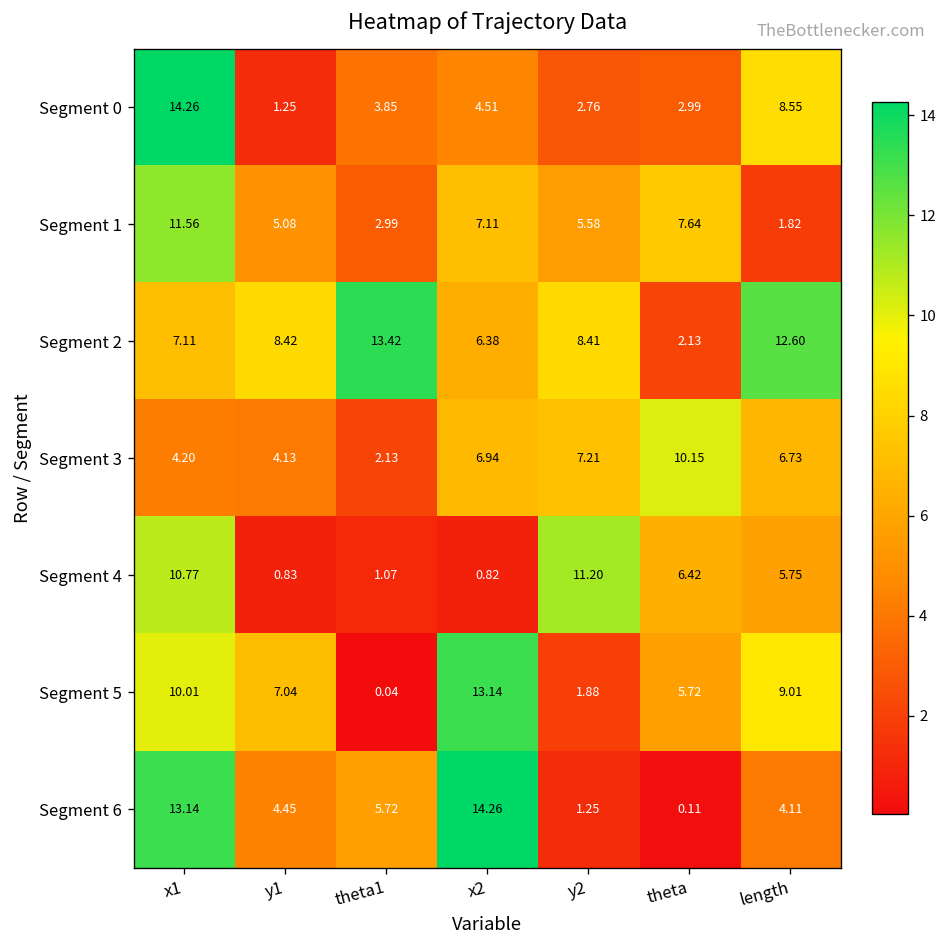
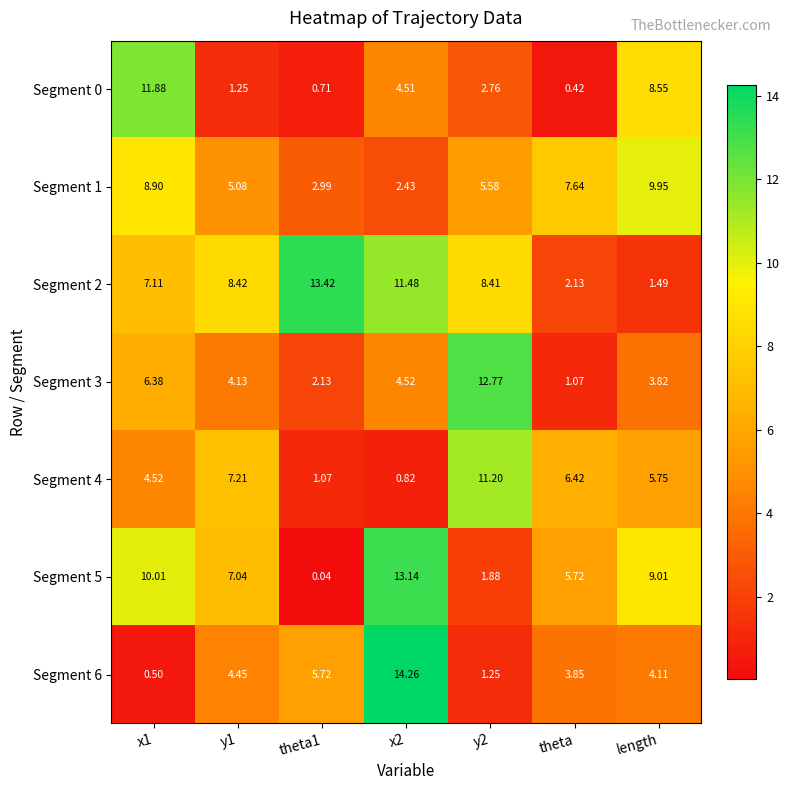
Segment 0, x1: 14.26 -> 11.88
Segment 0, theta1: 3.85 -> 0.71
Segment 0, theta: 2.99 -> 0.42
Segment 1, x1: 11.56 -> 8.90
Segment 1, x2: 7.11 -> 2.43
Segment 1, length: 1.82 -> 9.95
Segment 2, x2: 6.38 -> 11.48
Segment 2, length: 12.60 -> 1.49
Segment 3, x1: 4.20 -> 6.38
Segment 3, x2: 6.94 -> 4.52
Segment 3, y2: 7.21 -> 12.77
Segment 3, theta: 10.15 -> 1.07
Segment 3, length: 6.73 -> 3.82
Segment 4, x1: 10.77 -> 4.52
Segment 4, y1: 0.83 -> 7.21
Segment 6, x1: 13.14 -> 0.50
Segment 6, theta: 0.11 -> 3.85
